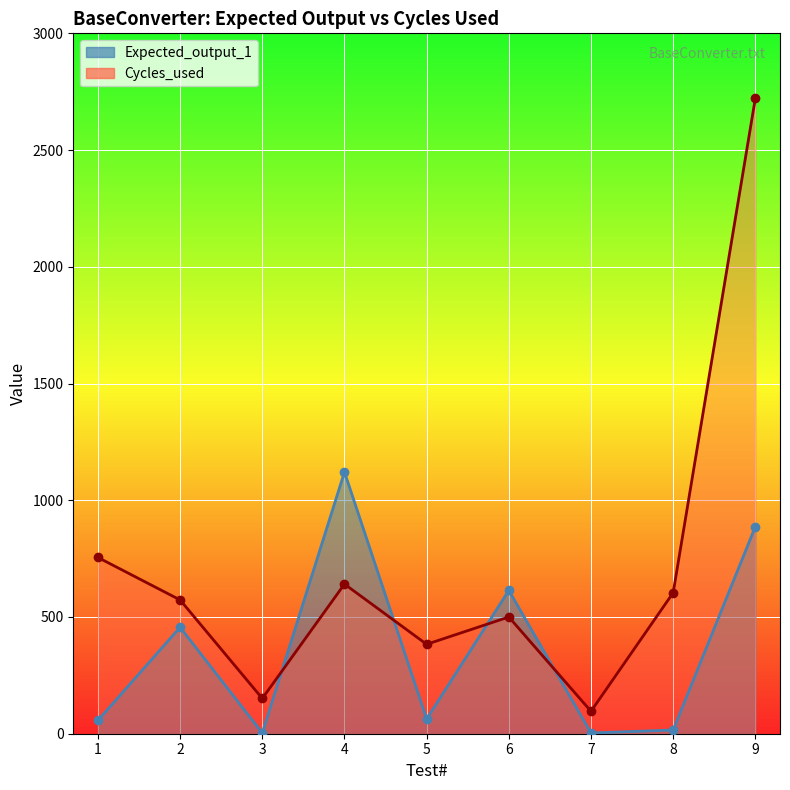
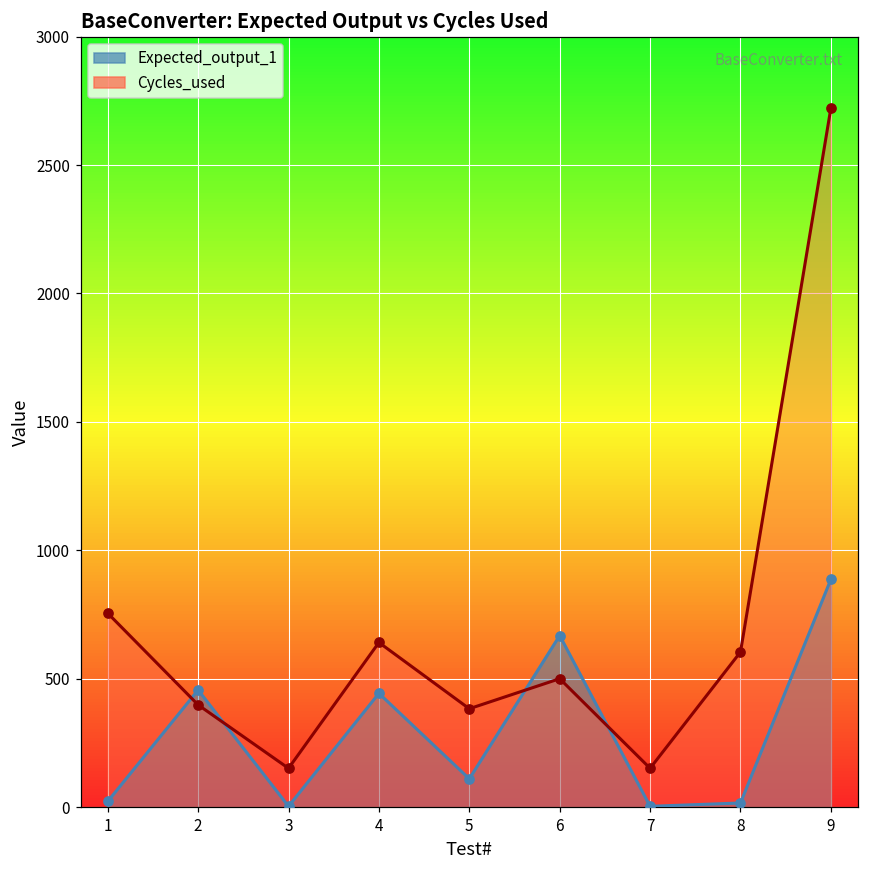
Expected_output_1, 1: 60 -> 20
Cycles_used, 2: 570 -> 400
Expected_output_1, 4: 1120 -> 440
Expected_output_1, 5: 60 -> 110
Expected_output_1, 6: 610 -> 670
Cycles_used, 7: 100 -> 150
